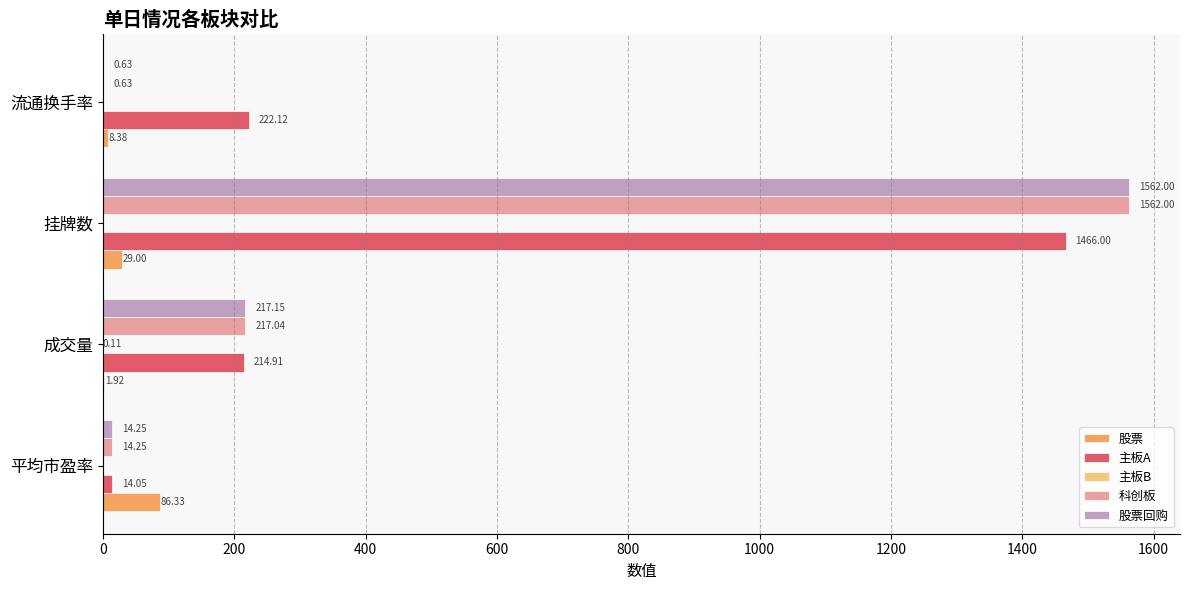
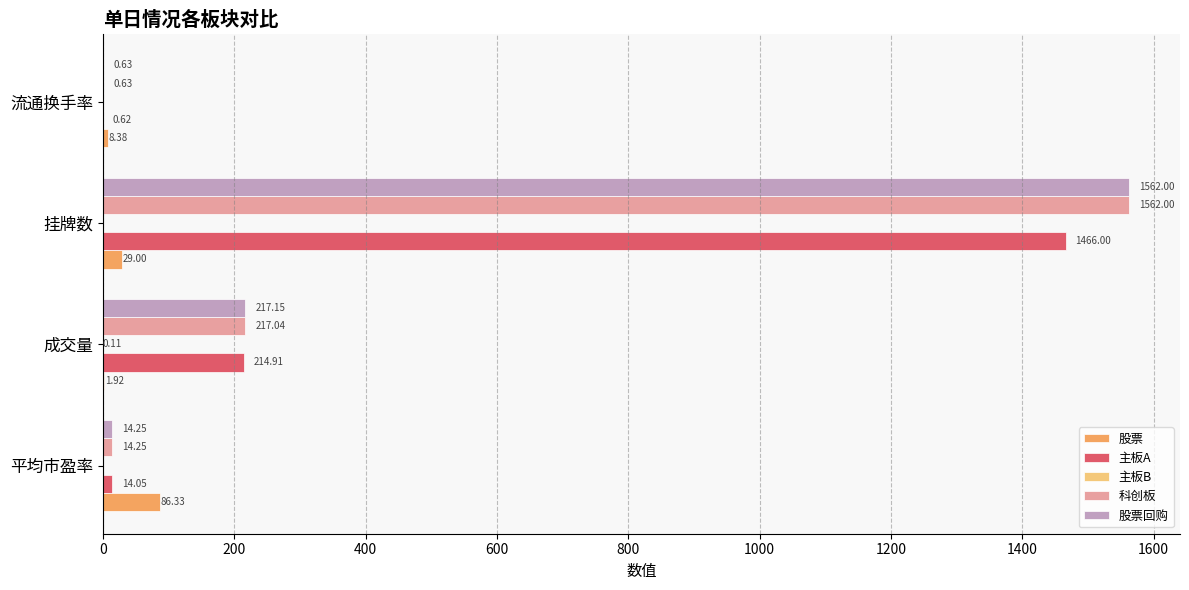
主板A, 流通换手率: 222.12 -> 0.62
